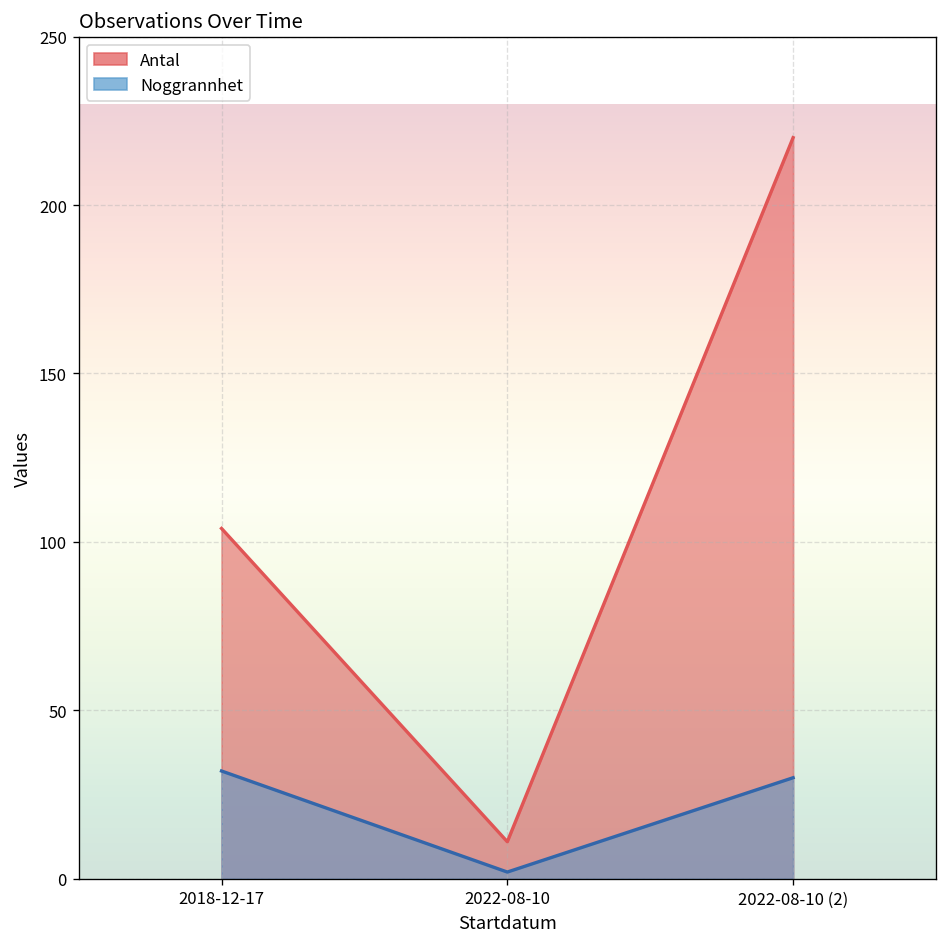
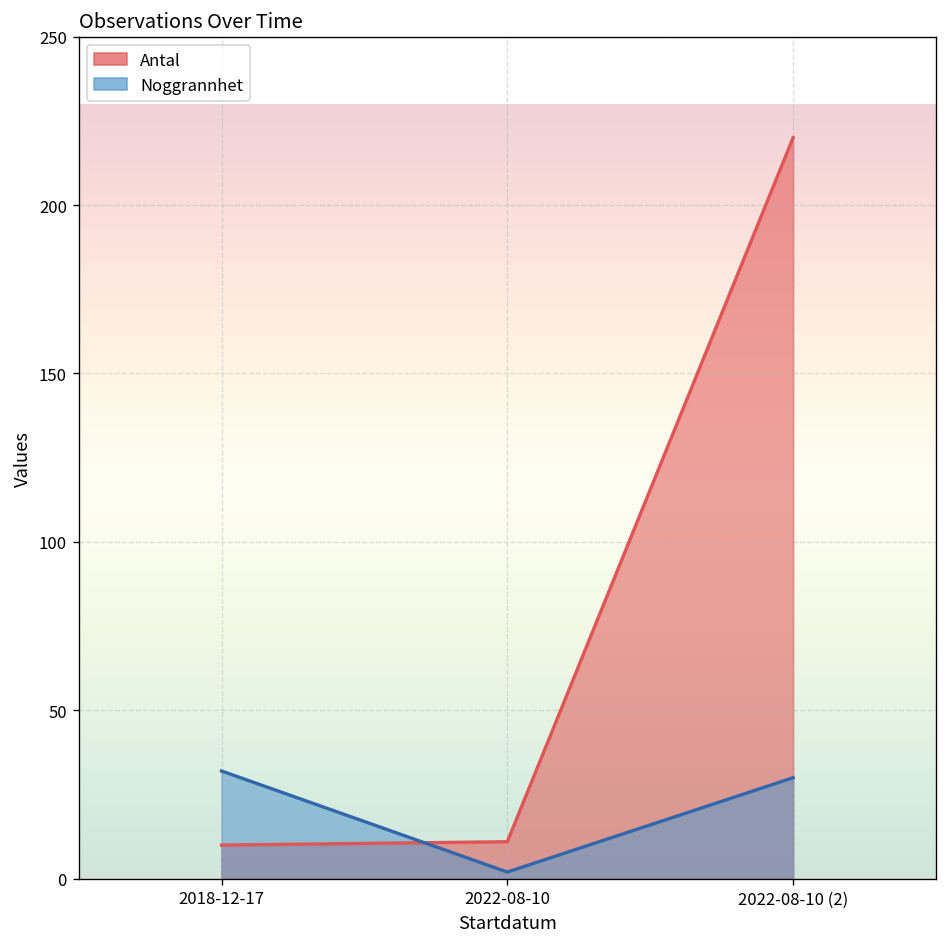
Antal, 2018-12-17: 104 -> 10
